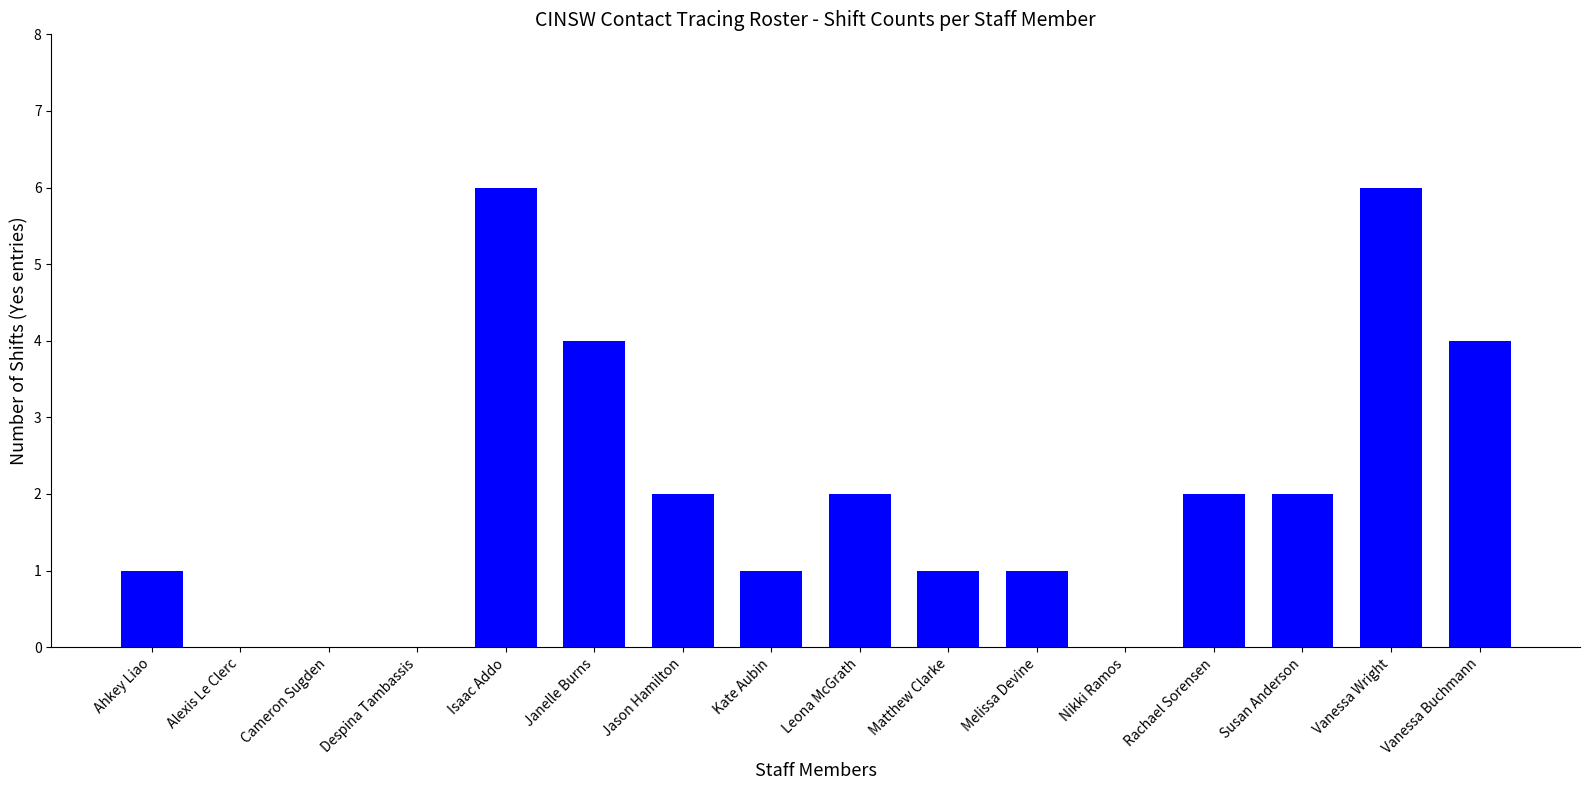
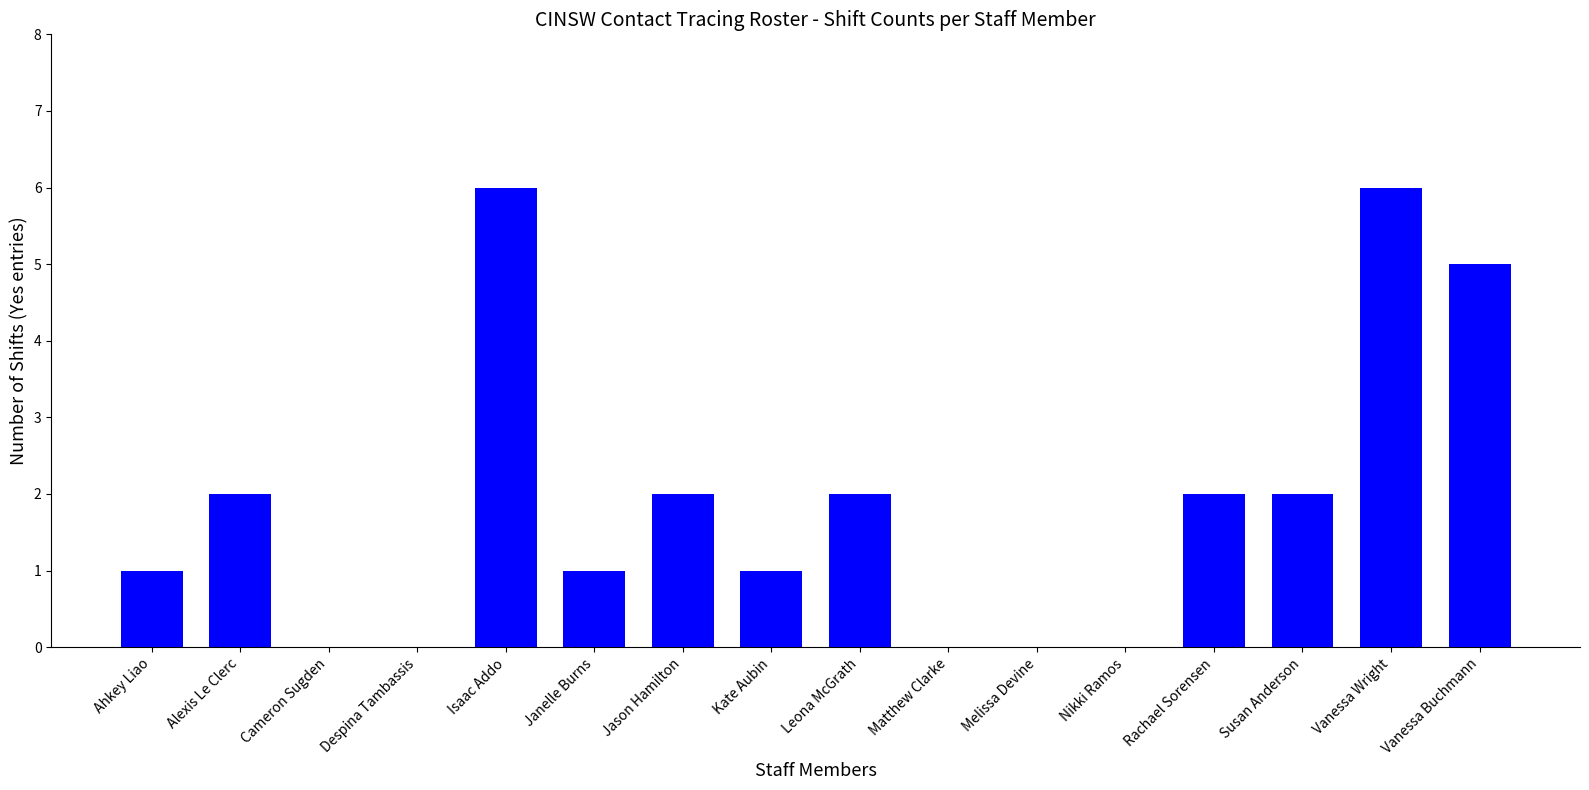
Alexis Le Clerc: 0 -> 2
Janelle Burns: 4 -> 1
Matthew Clarke: 1 -> 0
Melissa Devine: 1 -> 0
Vanessa Buchmann: 4 -> 5
